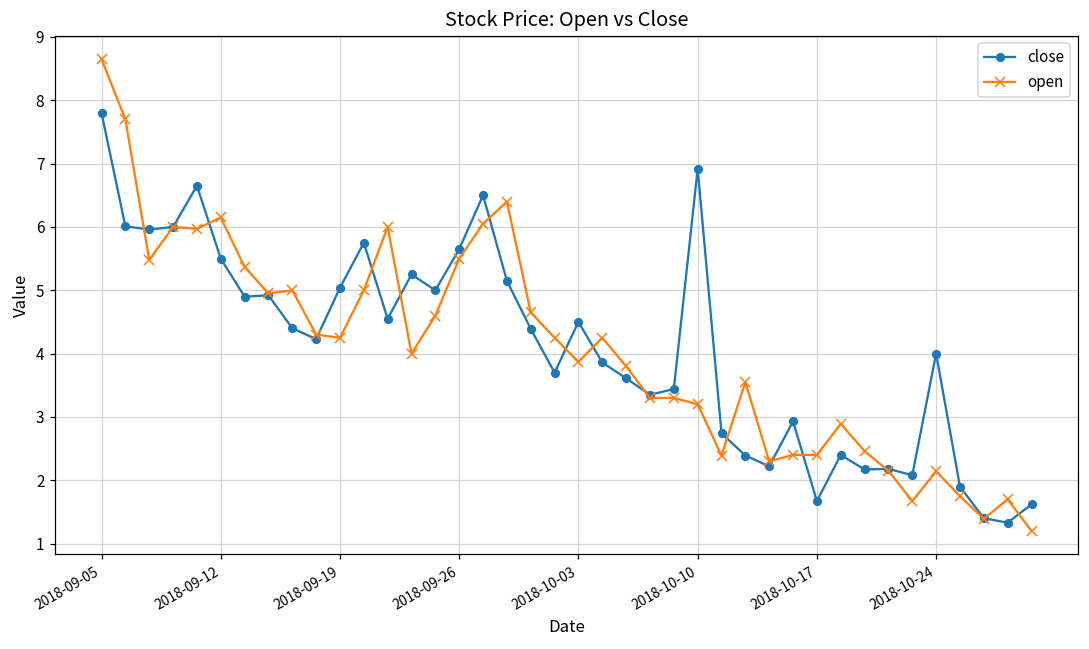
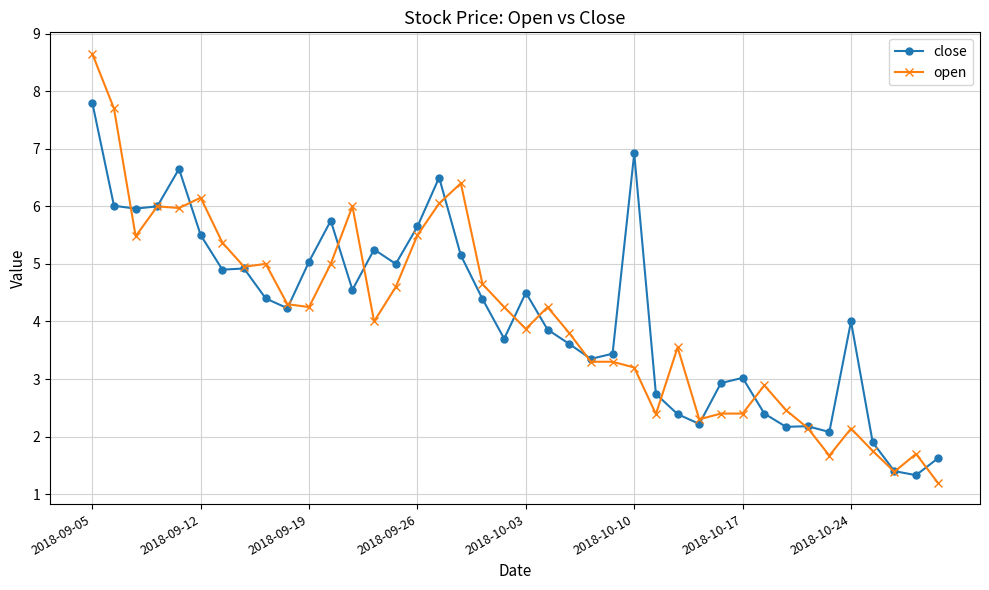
close, 2018-10-17: 1.7 -> 3.0
